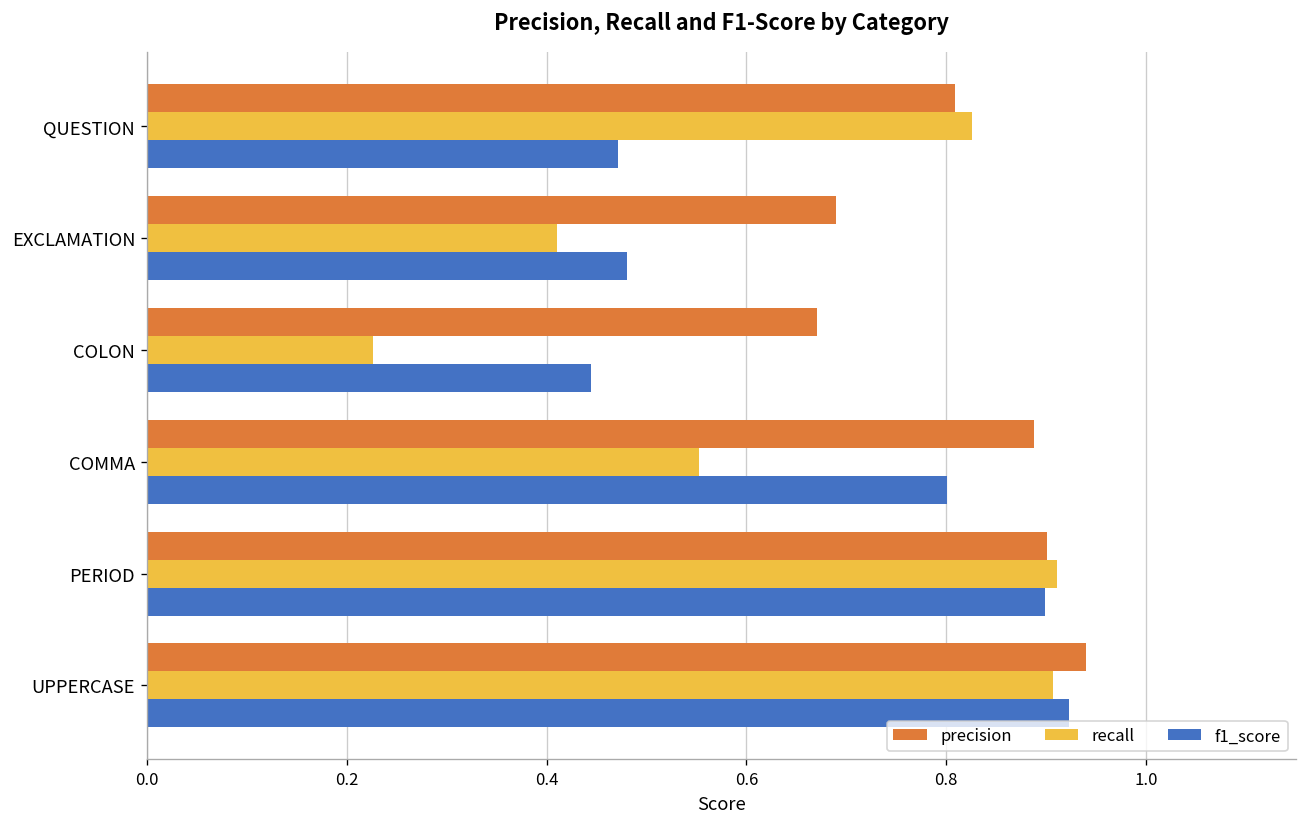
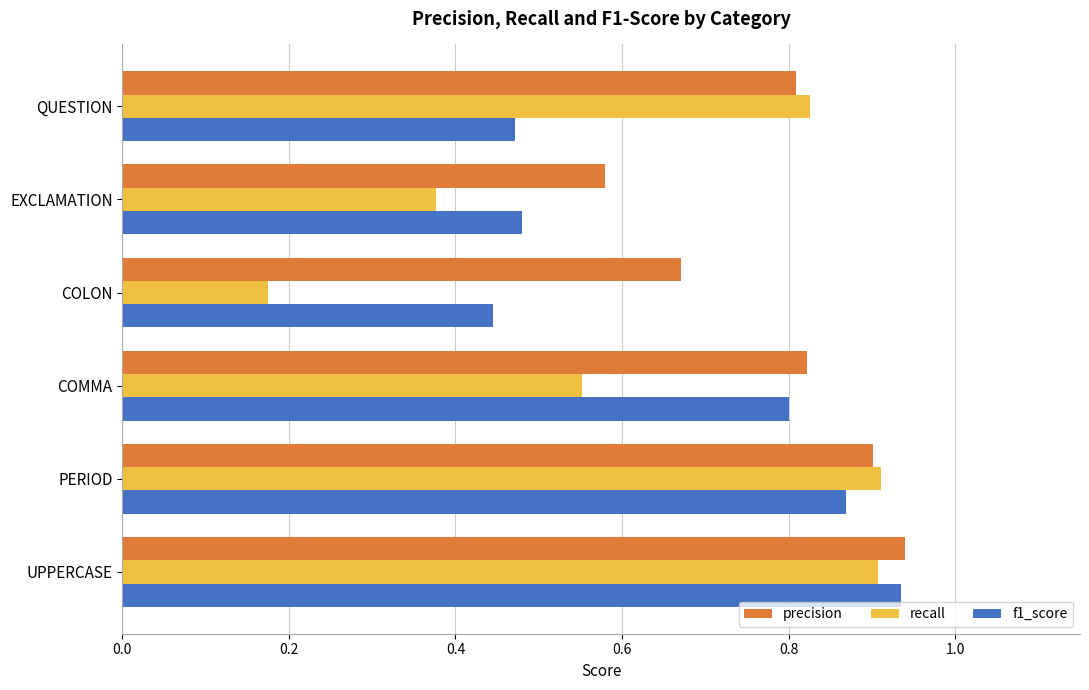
precision, EXCLAMATION: 0.69 -> 0.58
recall, EXCLAMATION: 0.41 -> 0.38
recall, COLON: 0.23 -> 0.17
precision, COMMA: 0.89 -> 0.82
f1_score, PERIOD: 0.90 -> 0.87
f1_score, UPPERCASE: 0.92 -> 0.93
